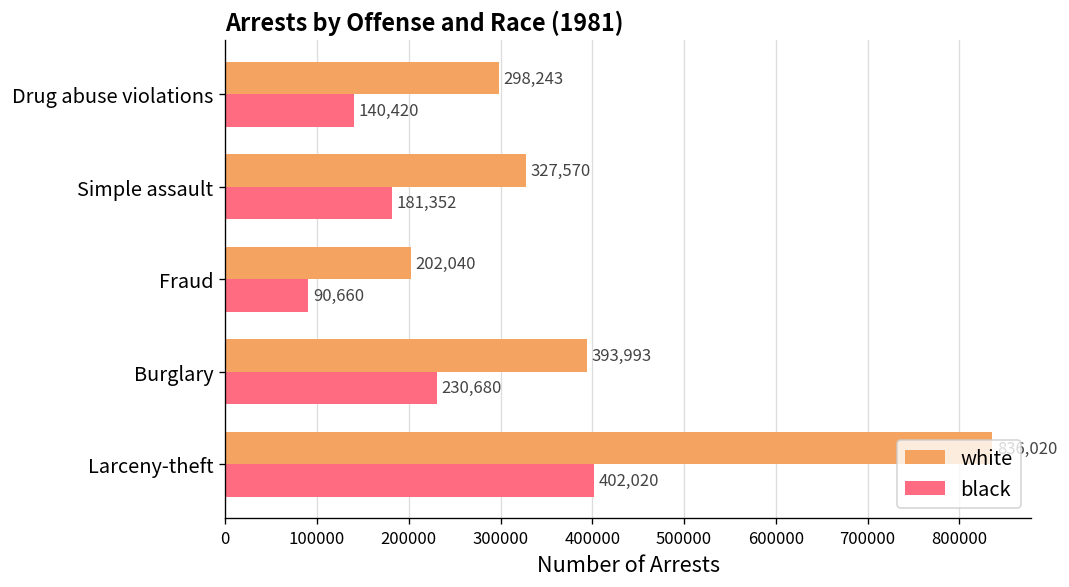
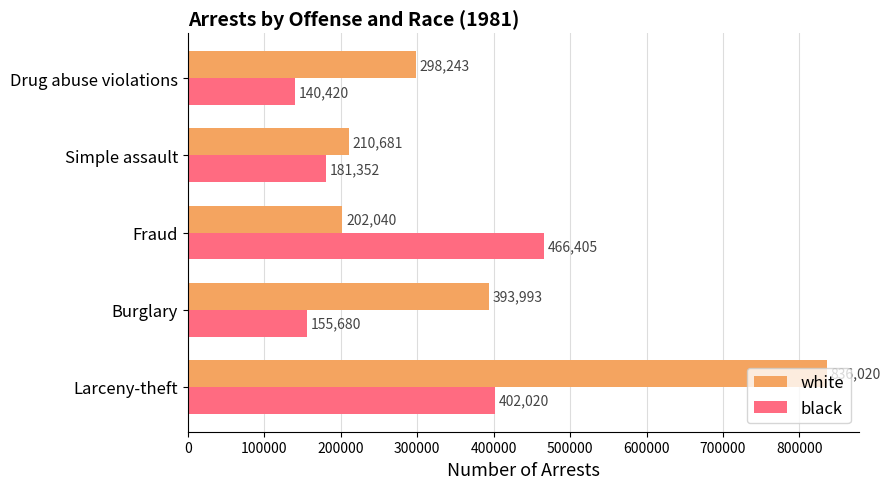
white, Simple assault: 327,570 -> 210,681
black, Fraud: 90,660 -> 466,405
black, Burglary: 230,680 -> 155,680
